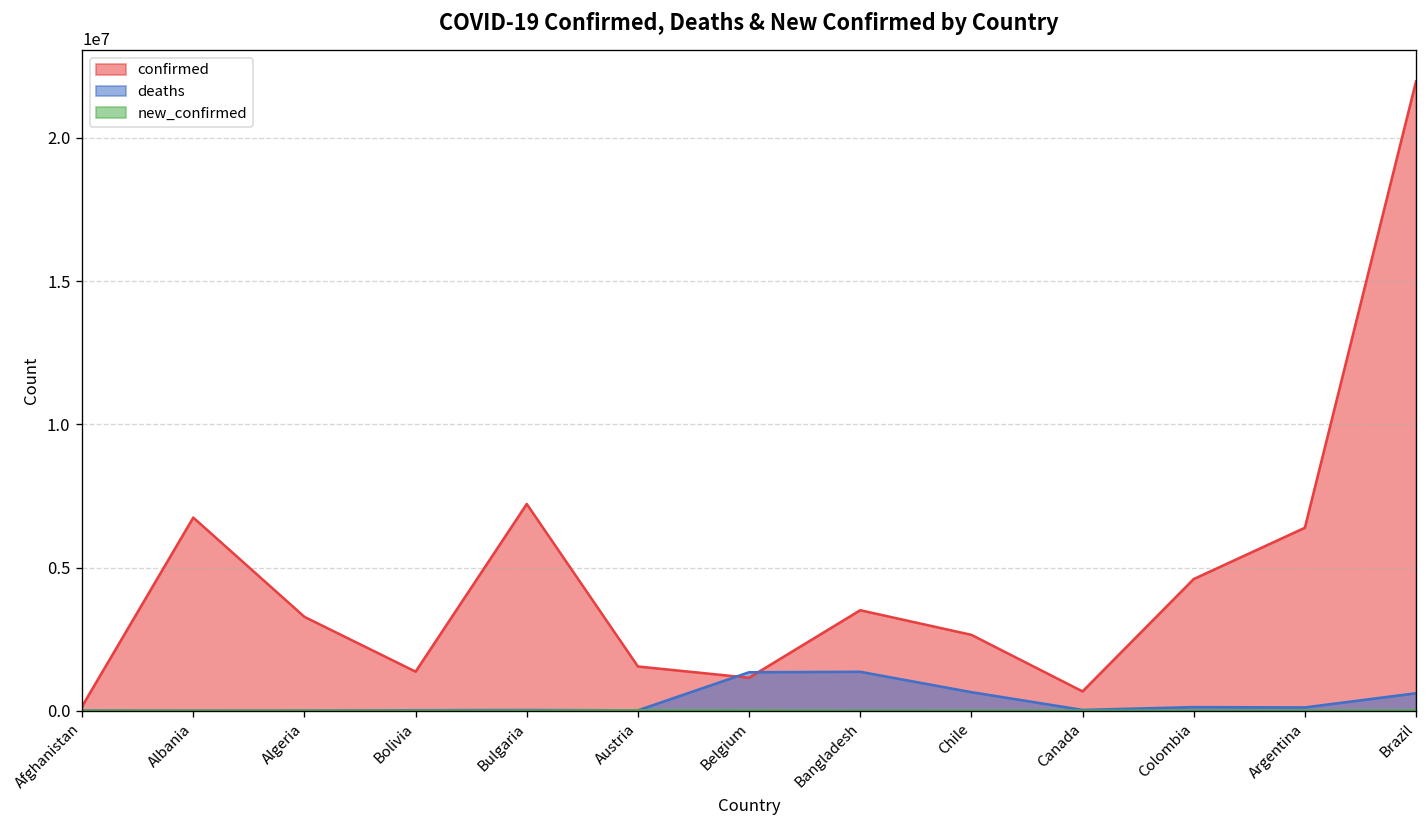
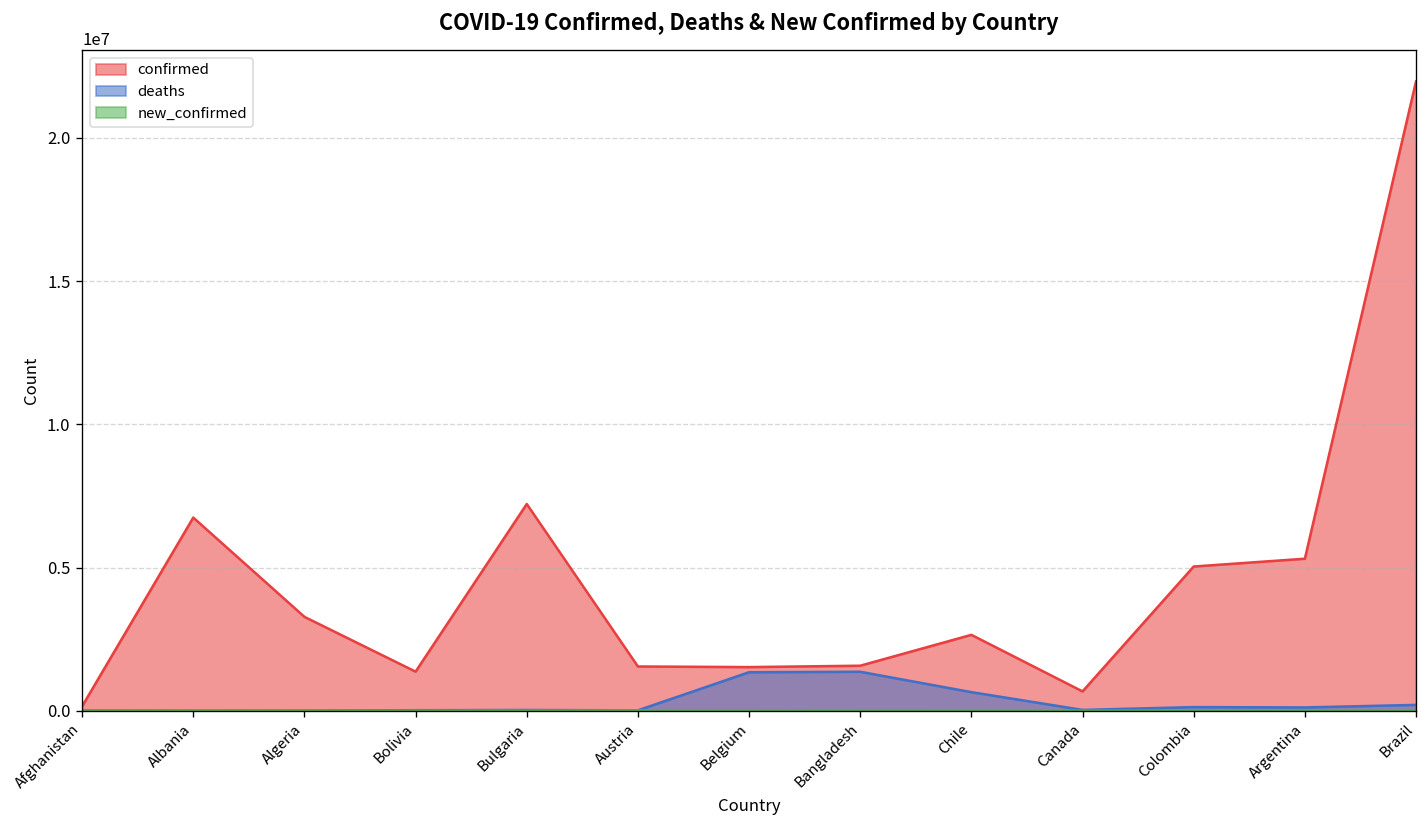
confirmed, Belgium: 1200000 -> 1500000
confirmed, Bangladesh: 3500000 -> 1600000
confirmed, Colombia: 4600000 -> 5000000
confirmed, Argentina: 6400000 -> 5300000
deaths, Brazil: 600000 -> 200000
